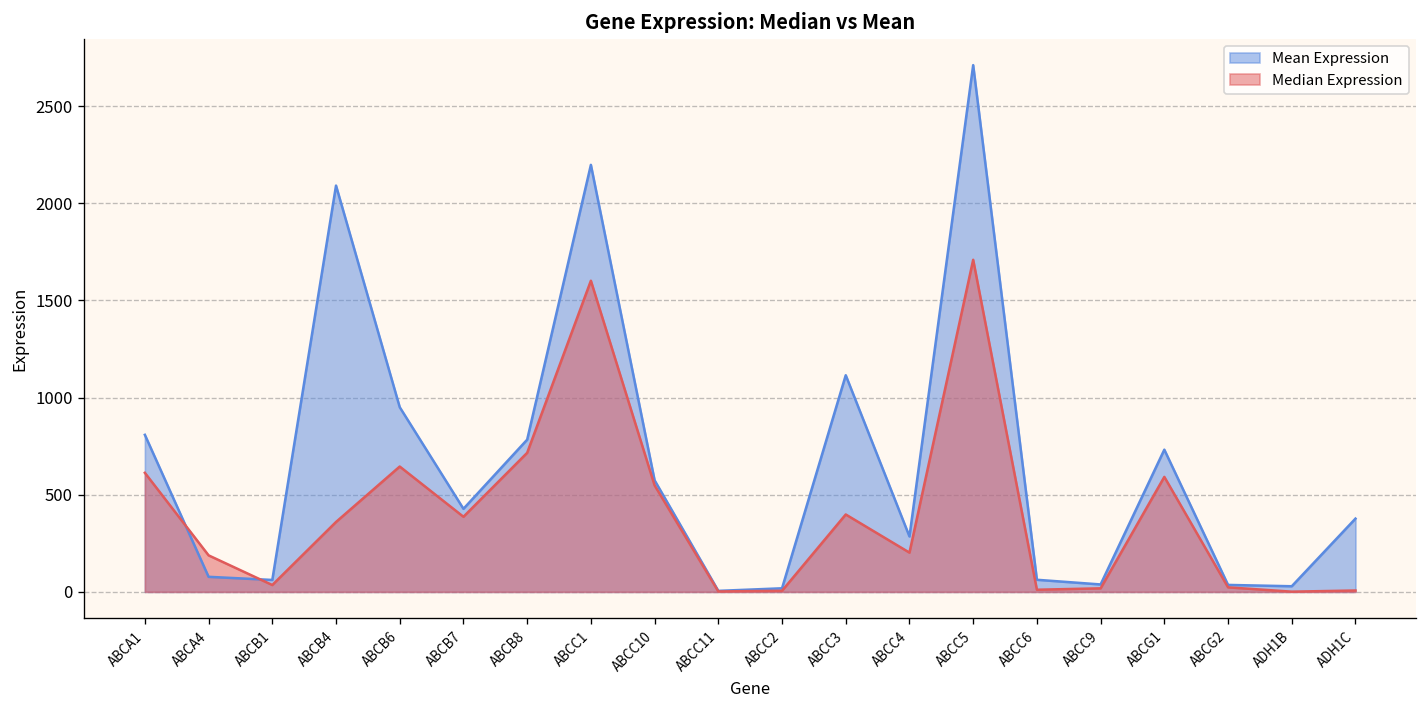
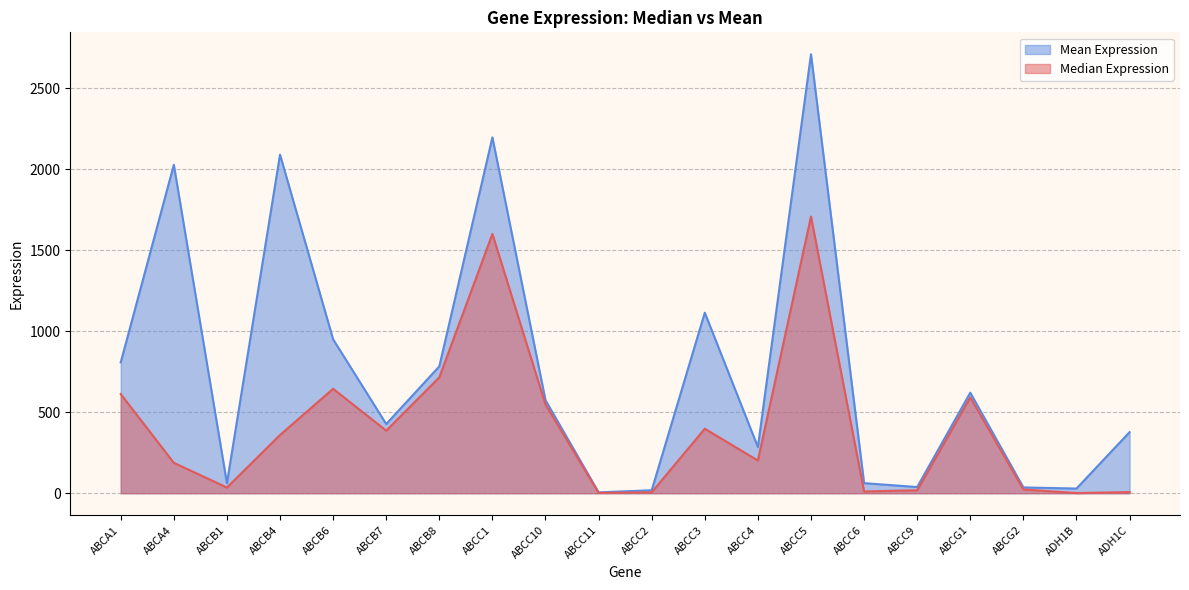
Mean Expression, ABCA4: 80 -> 2030
Mean Expression, ABCG1: 730 -> 620
